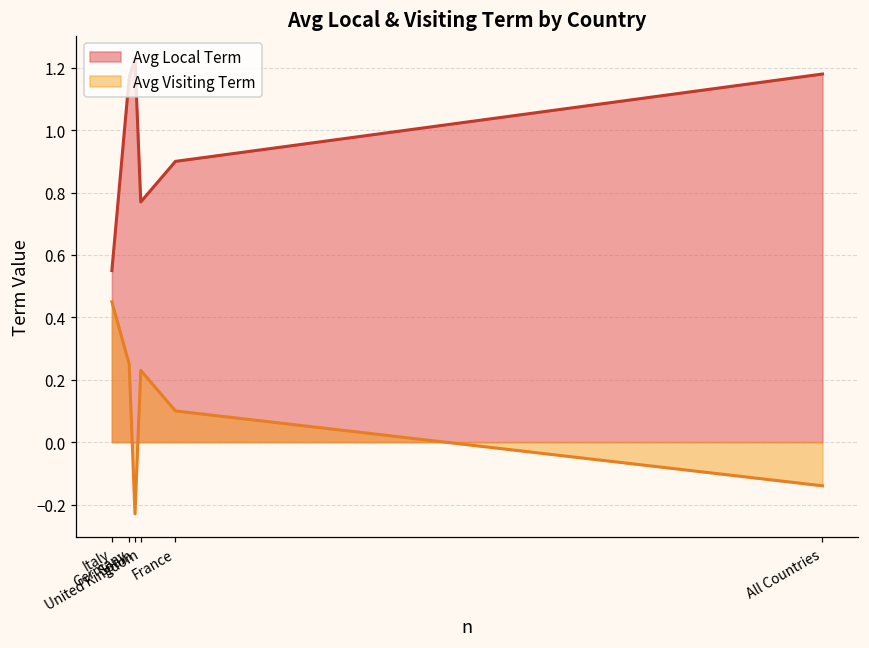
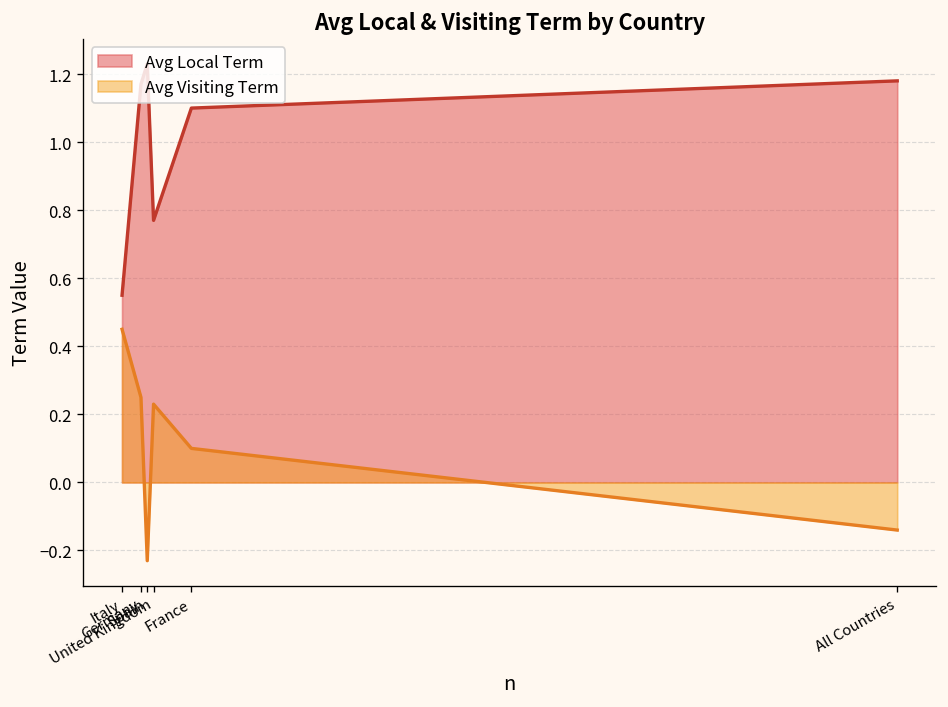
Avg Local Term, France: 0.9 -> 1.1
